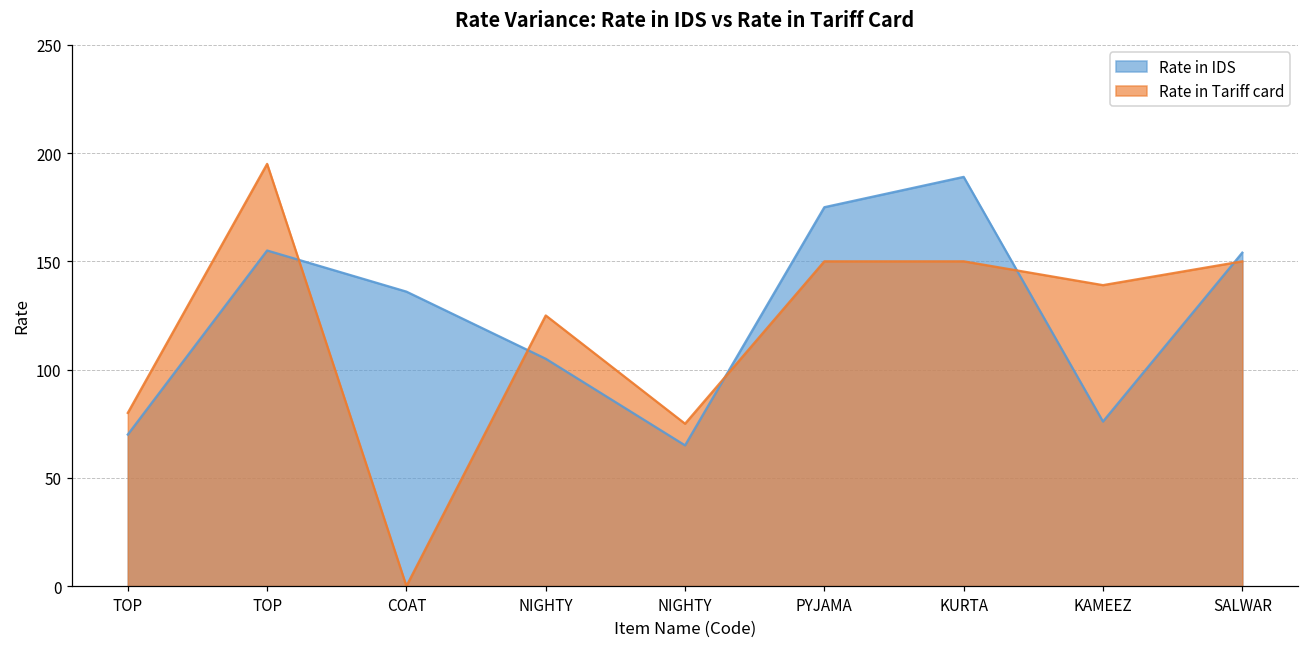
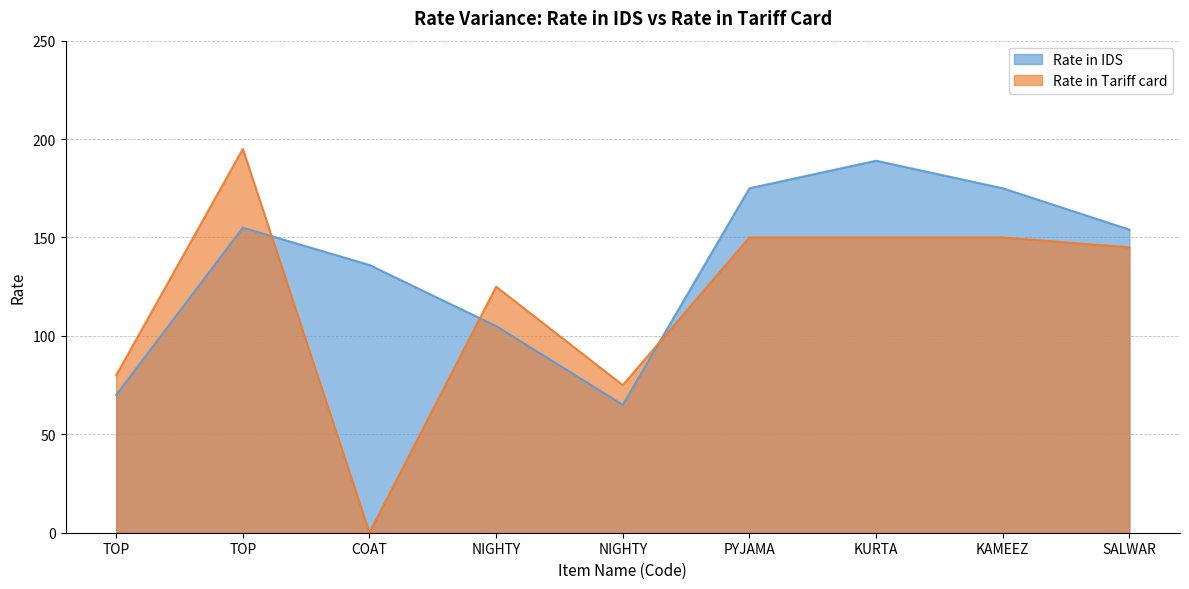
Rate in IDS, KAMEEZ: 76 -> 175
Rate in Tariff card, KAMEEZ: 139 -> 150
Rate in Tariff card, SALWAR: 150 -> 145
